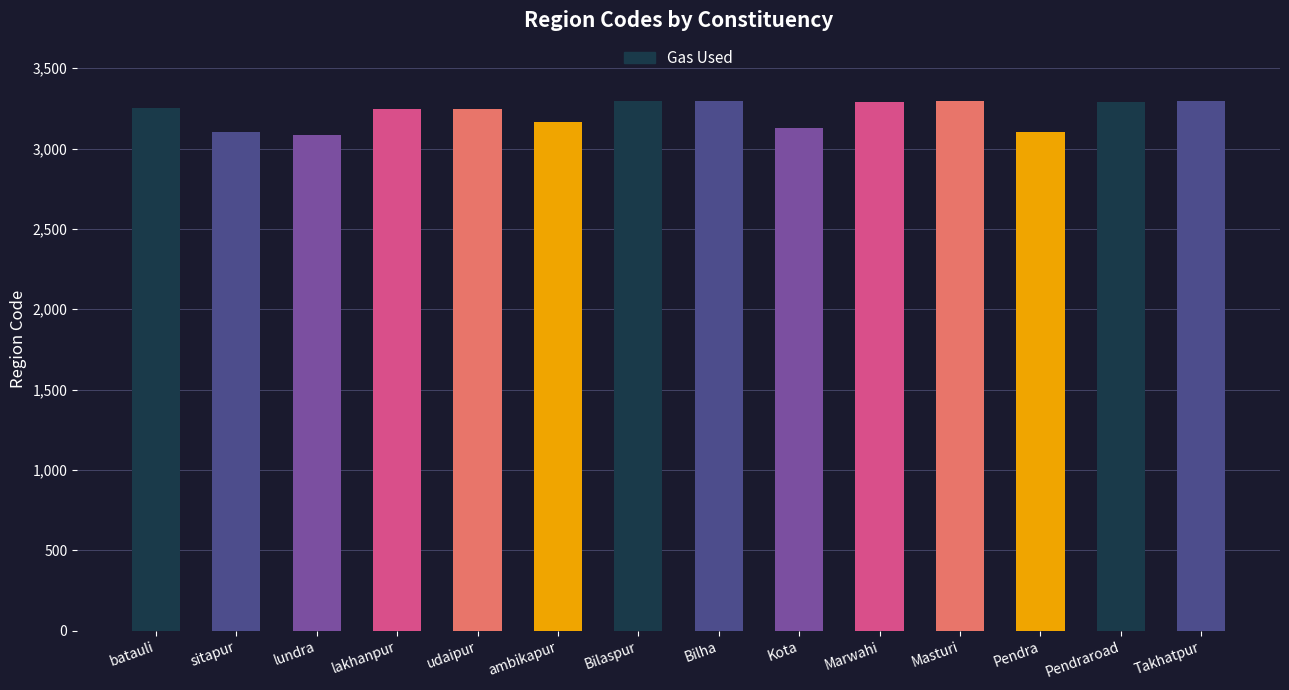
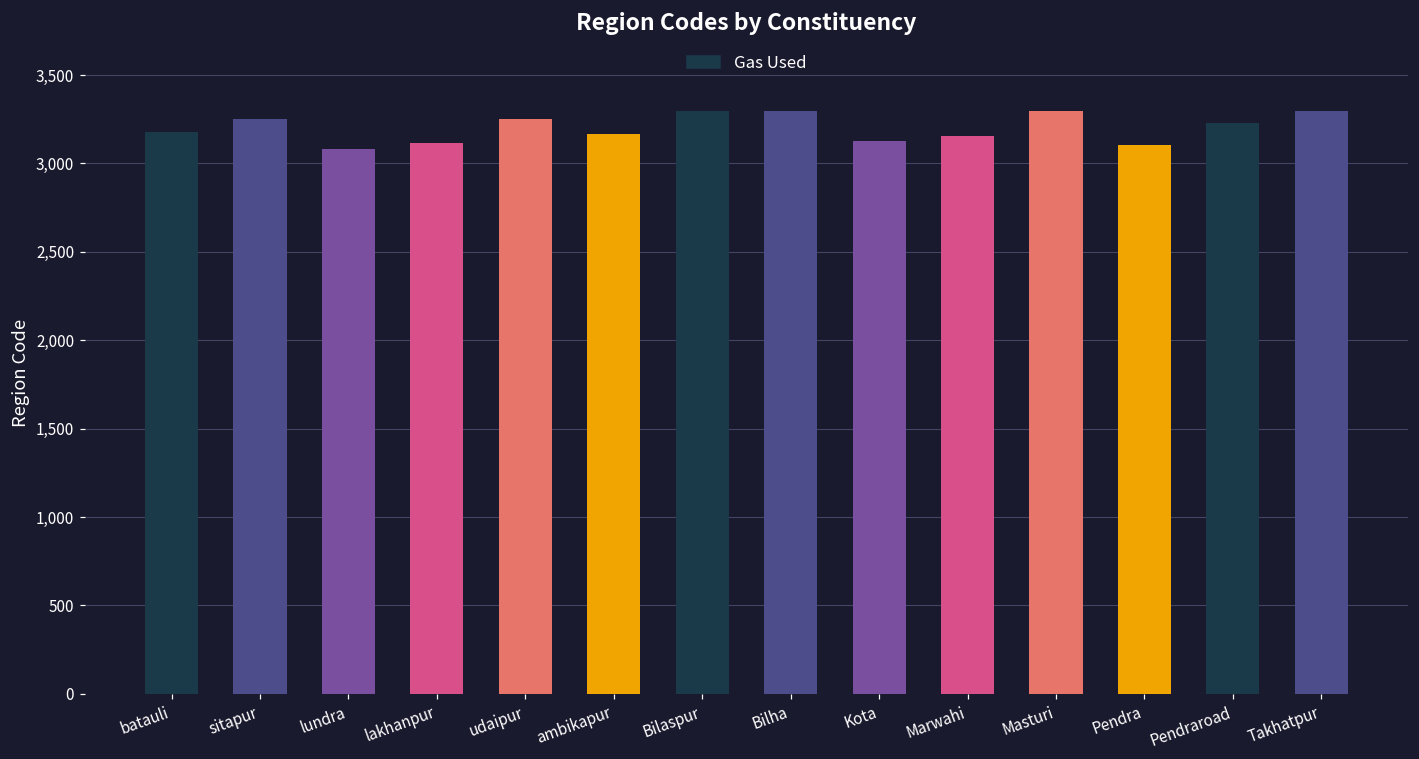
batauli: 3,250 -> 3,180
sitapur: 3,110 -> 3,250
lakhanpur: 3,250 -> 3,120
Marwahi: 3,290 -> 3,160
Pendraroad: 3,290 -> 3,230
